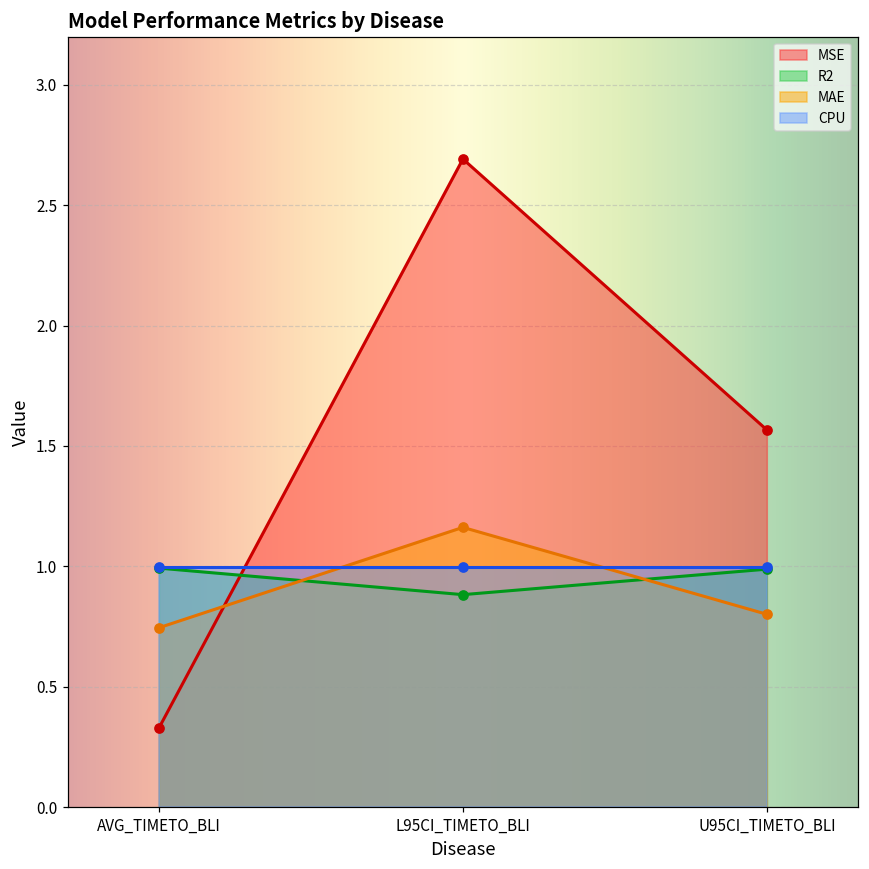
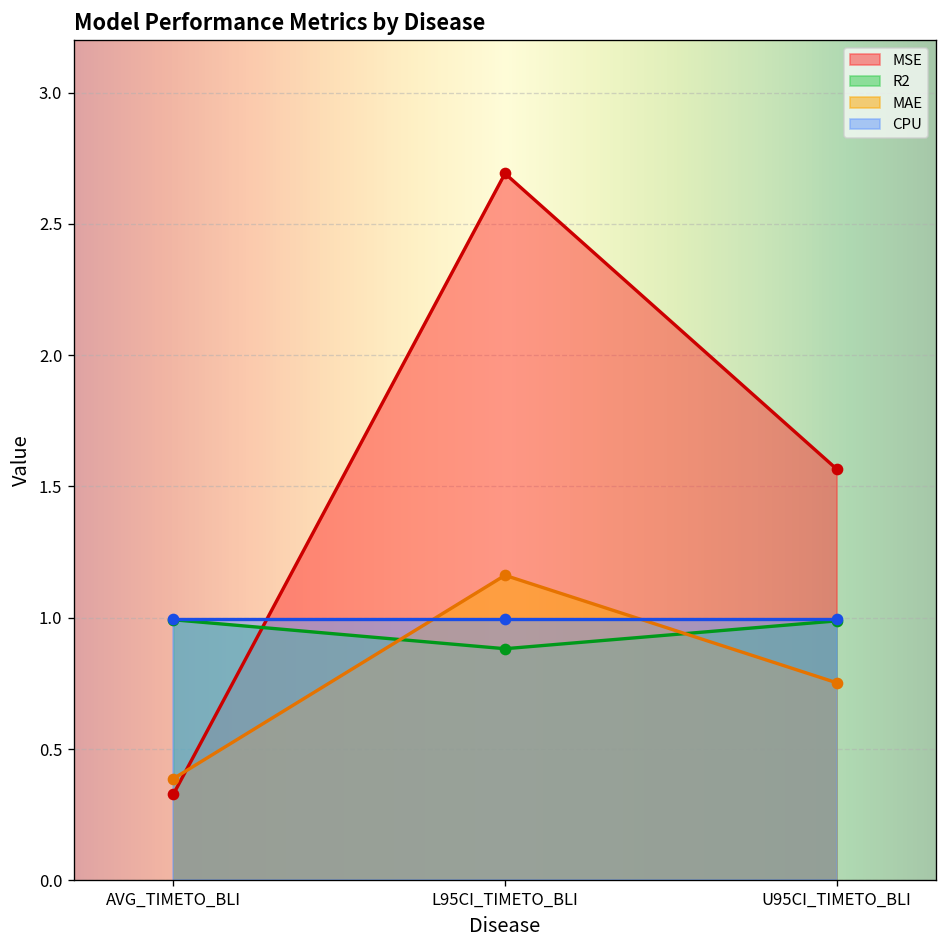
MAE, AVG_TIMETO_BLI: 0.75 -> 0.39
MAE, U95CI_TIMETO_BLI: 0.80 -> 0.75
